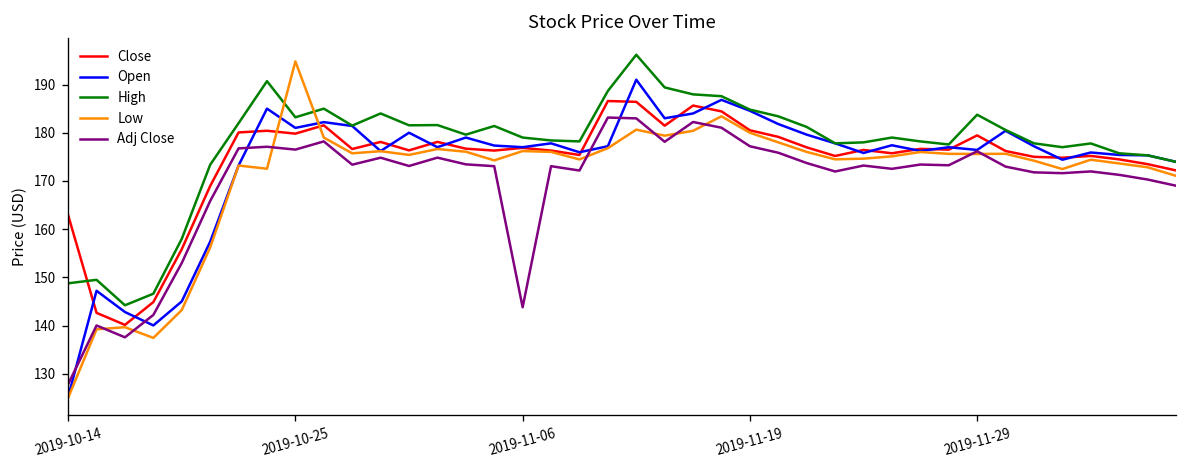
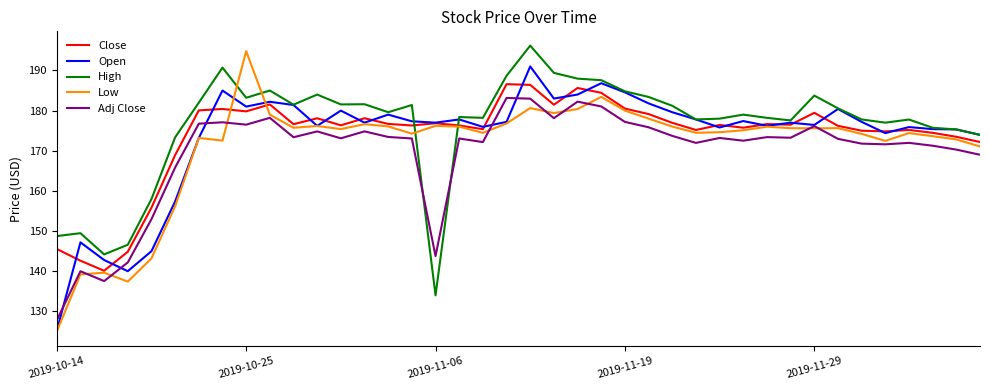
Close, 2019-10-14: 163 -> 146
High, 2019-11-06: 179 -> 134
